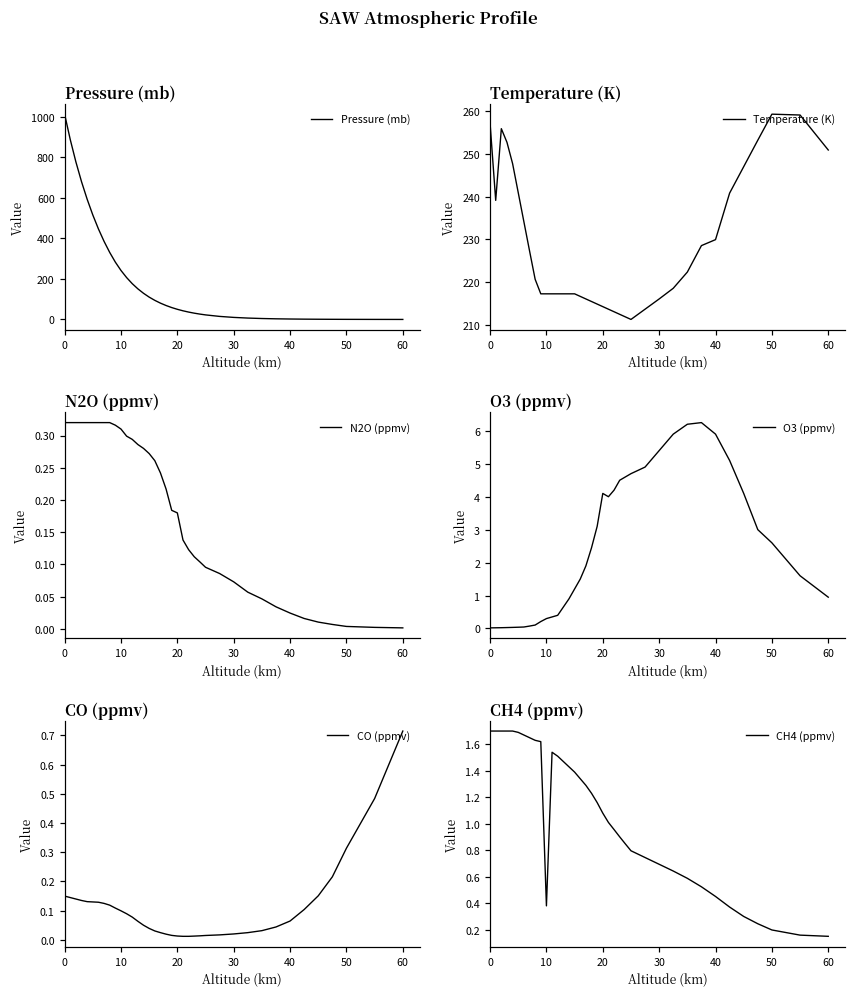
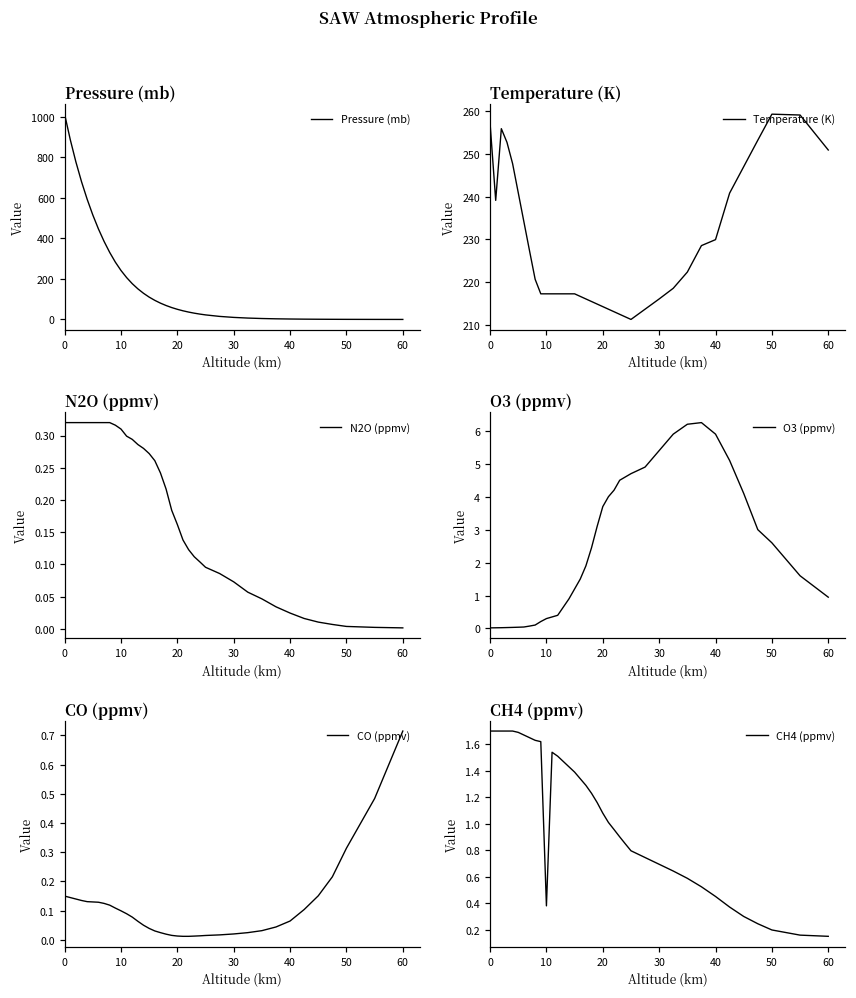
N2O (ppmv), 20: 0.18 -> 0.16
O3 (ppmv), 20: 4.1 -> 3.7
